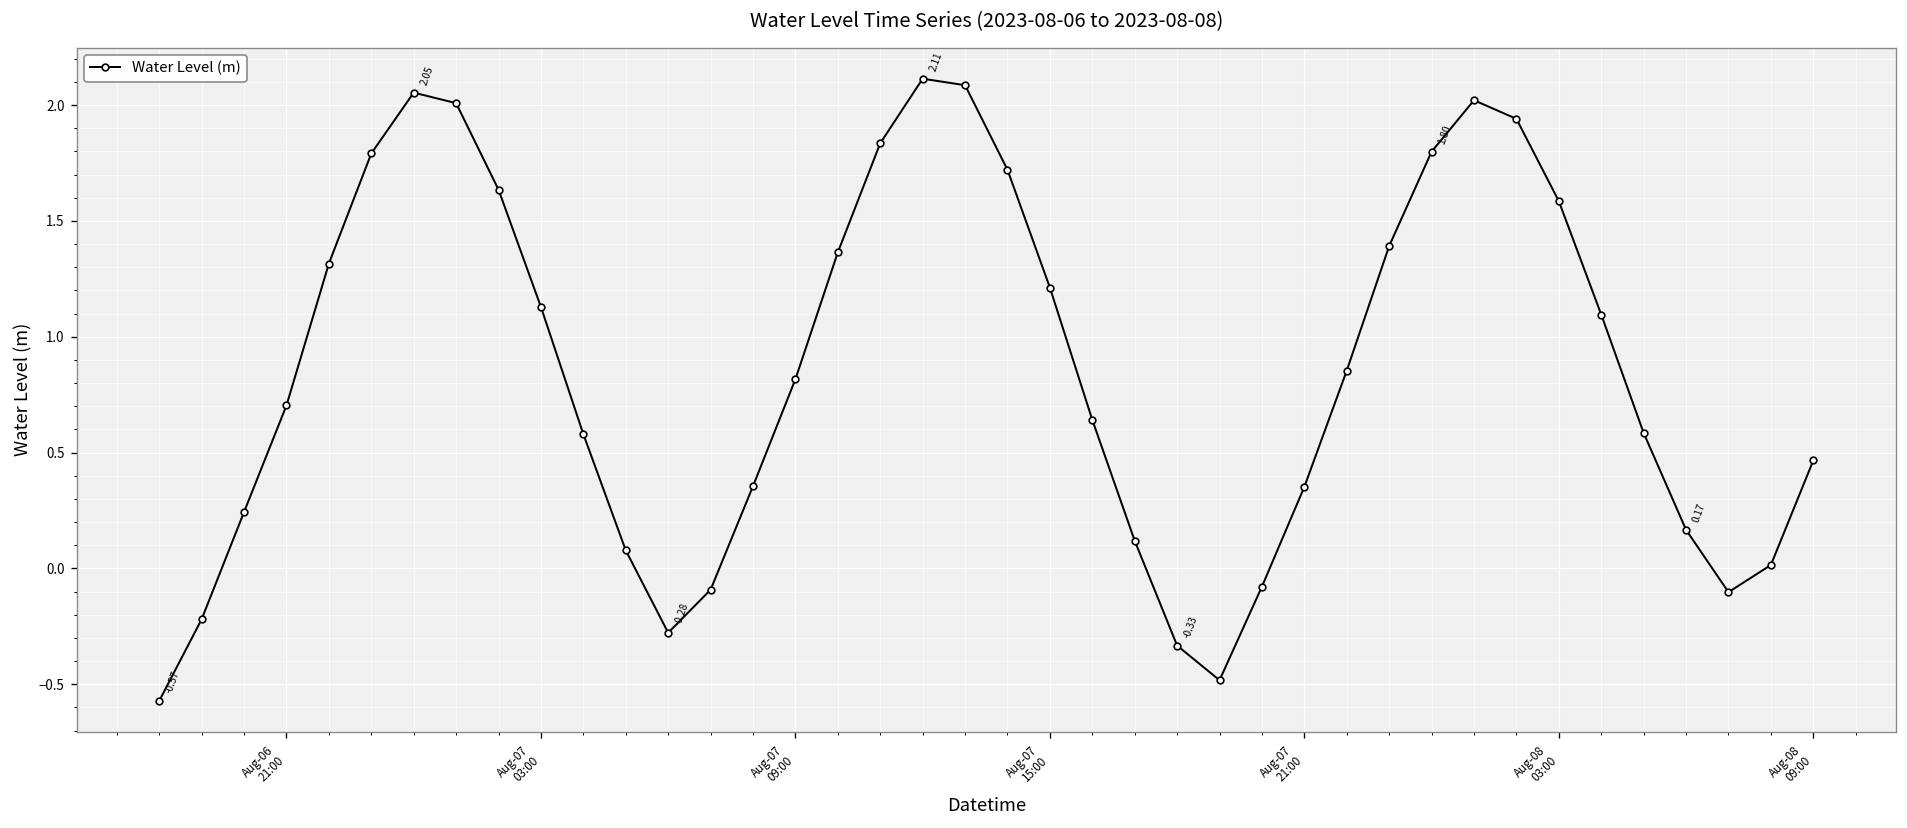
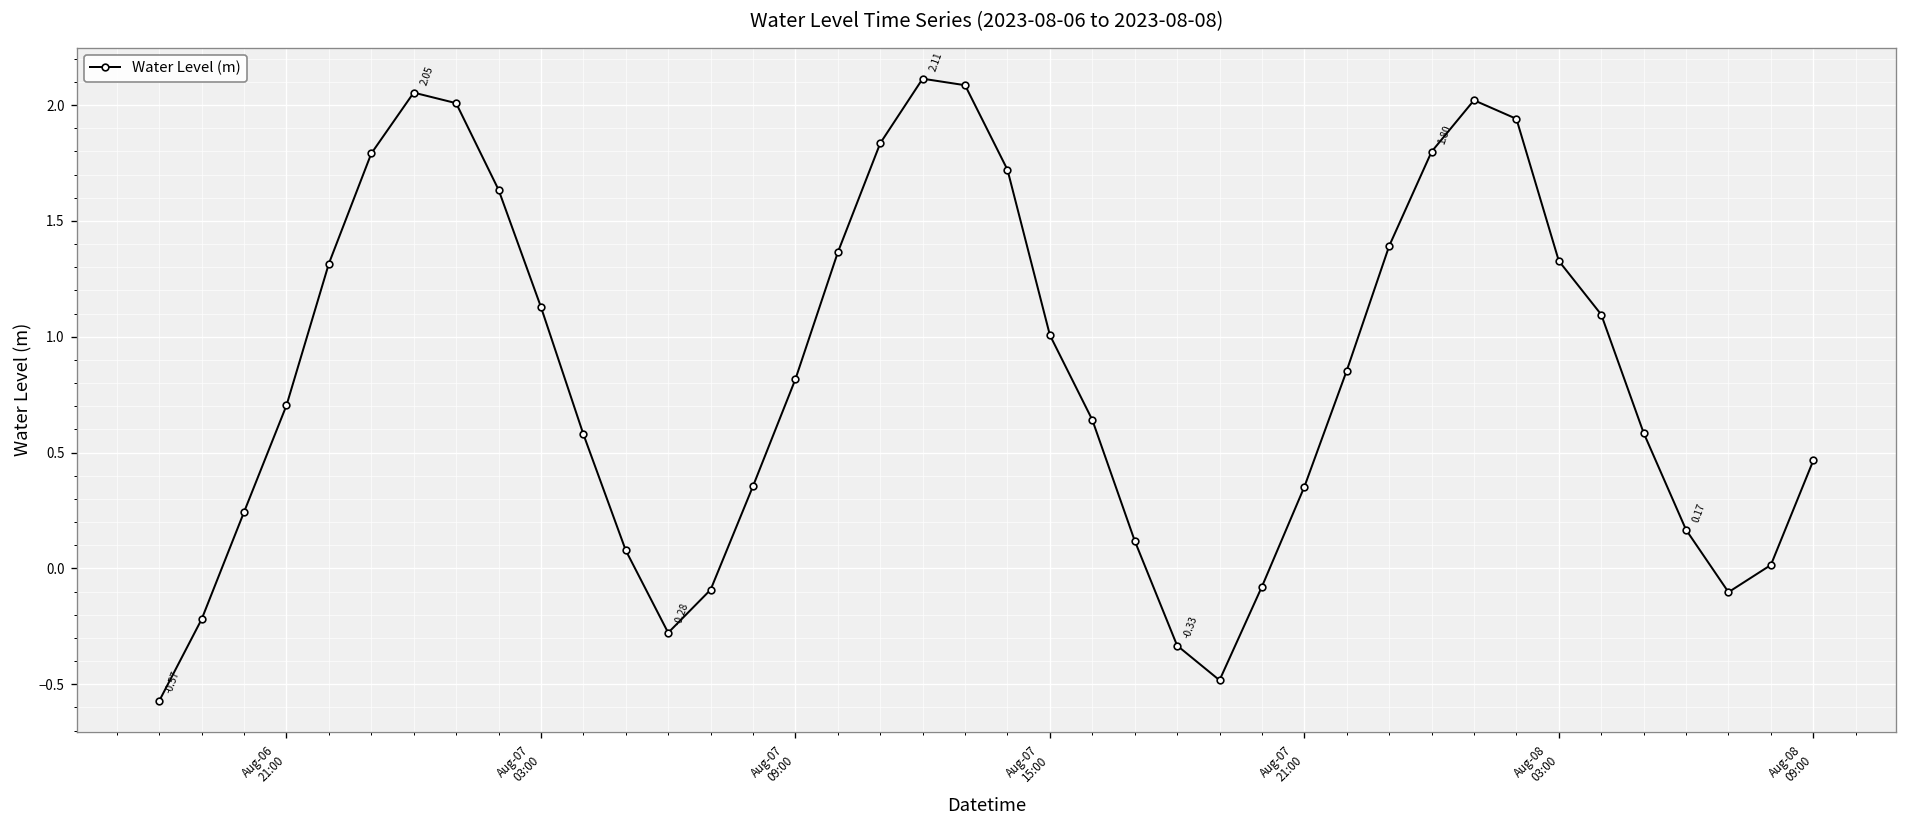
Aug-07 15:00: 1.21 -> 1.01
Aug-08 03:00: 1.58 -> 1.33
